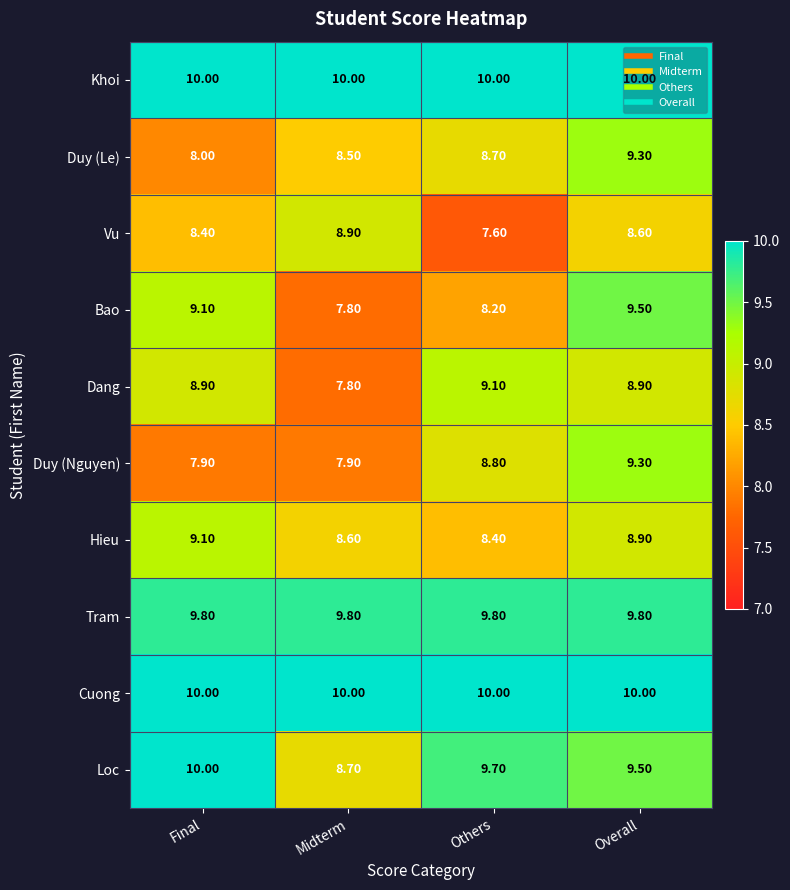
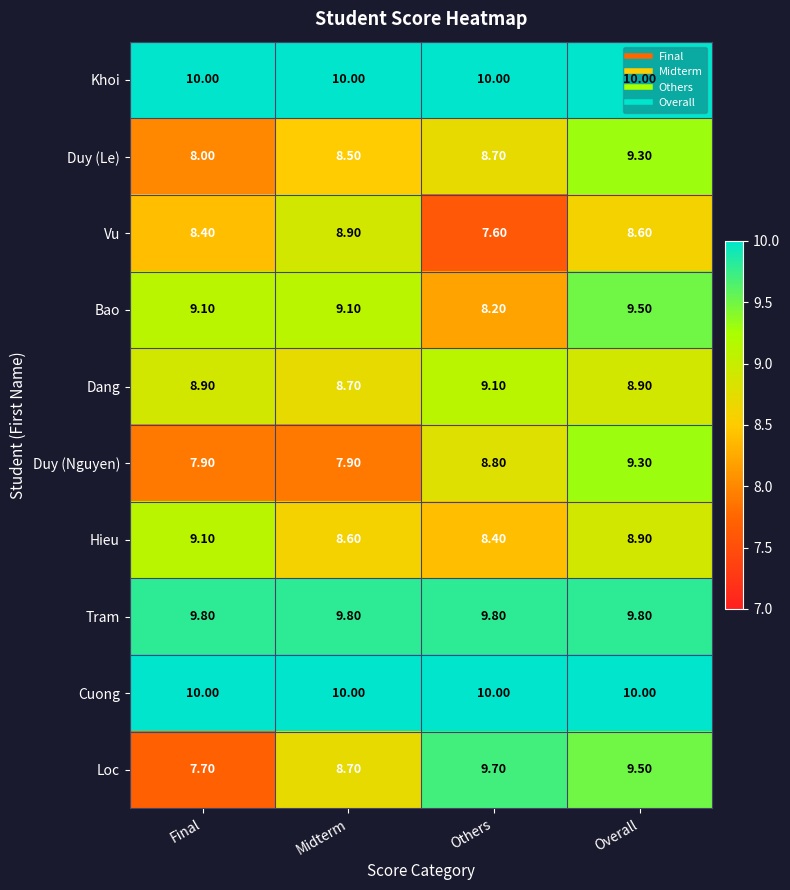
Bao, Midterm: 7.80 -> 9.10
Dang, Midterm: 7.80 -> 8.70
Loc, Final: 10.00 -> 7.70
